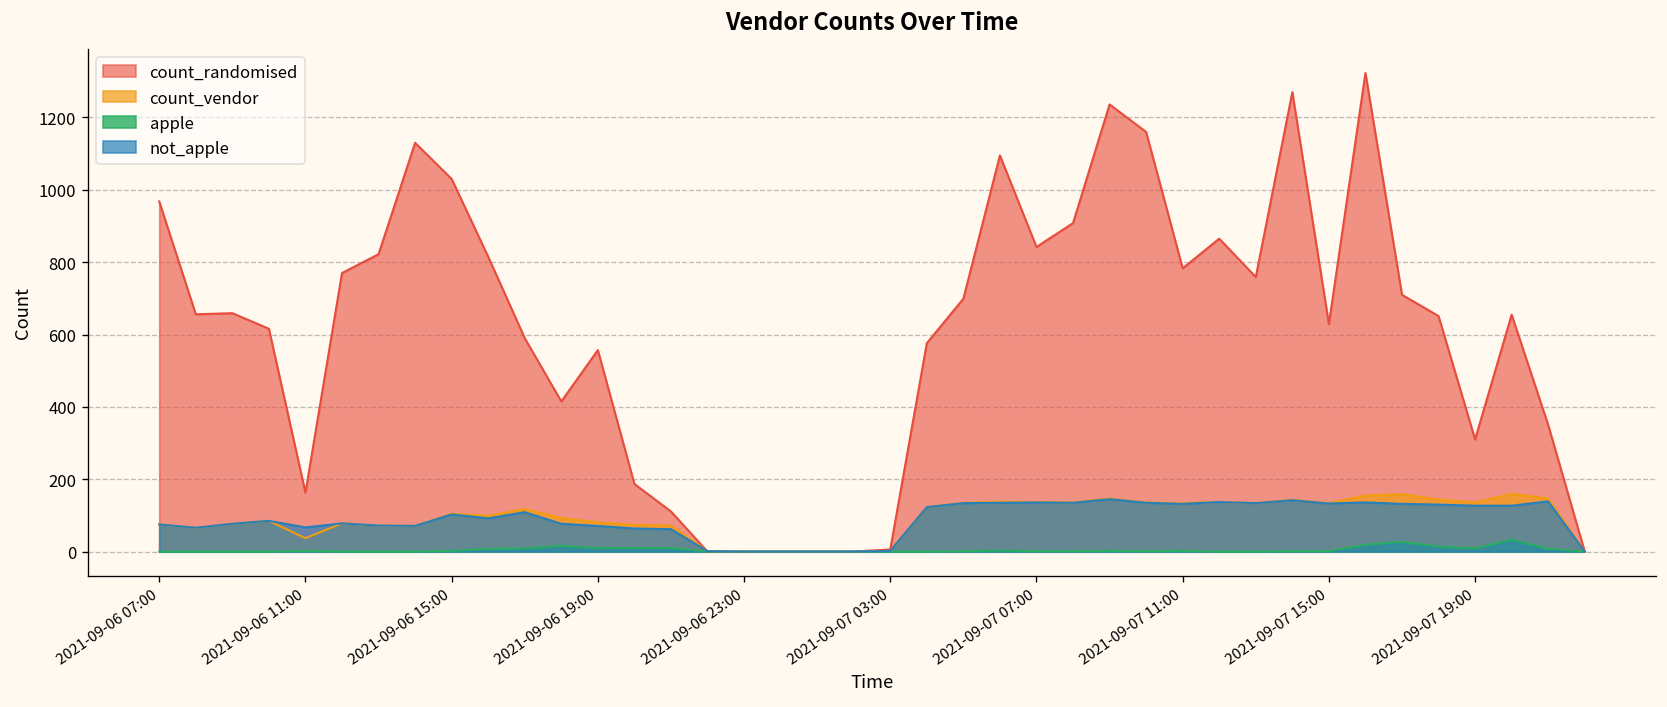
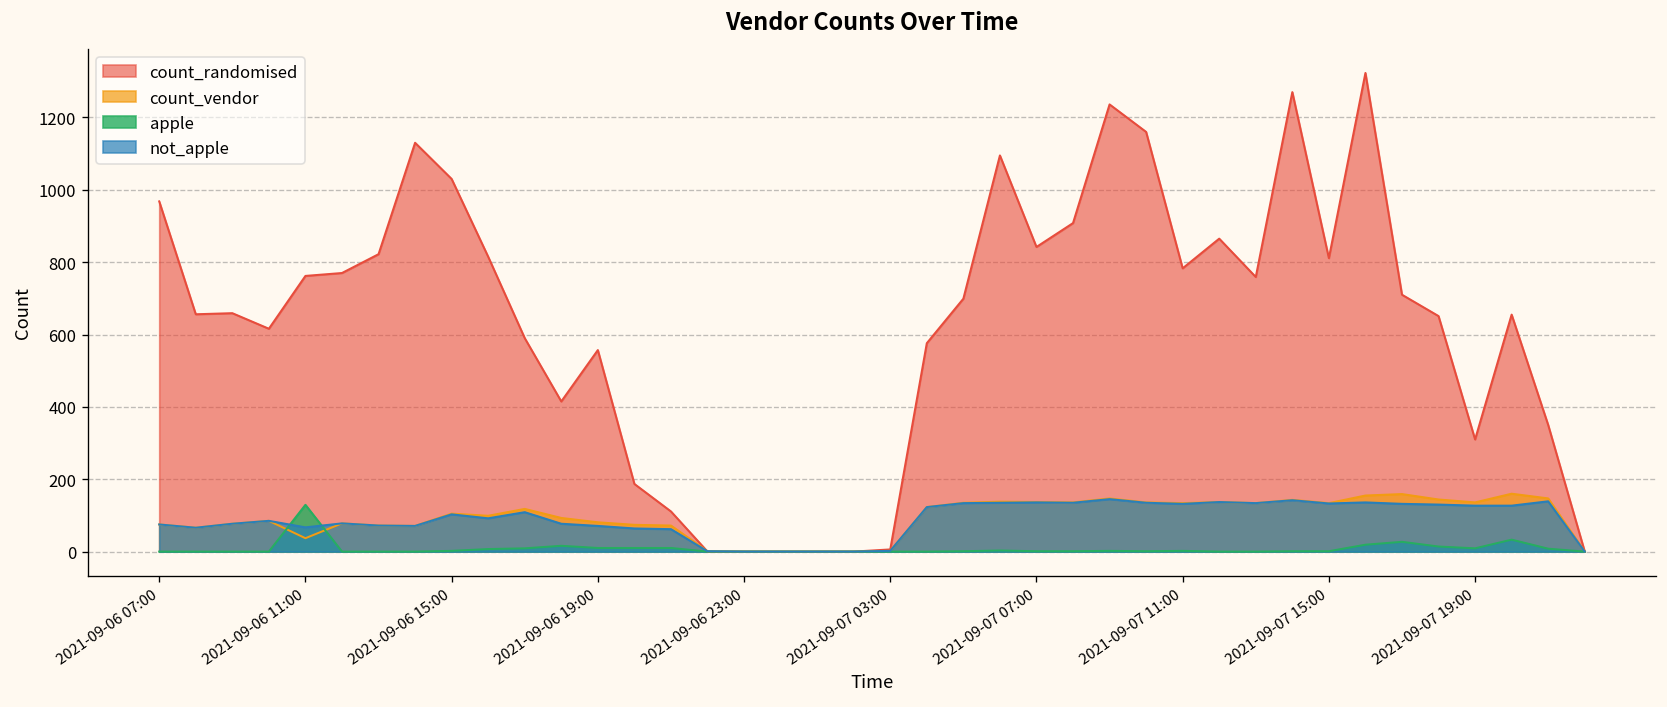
count_randomised, 2021-09-06 11:00: 160 -> 760
apple, 2021-09-06 11:00: 0 -> 130
count_randomised, 2021-09-07 15:00: 630 -> 810
